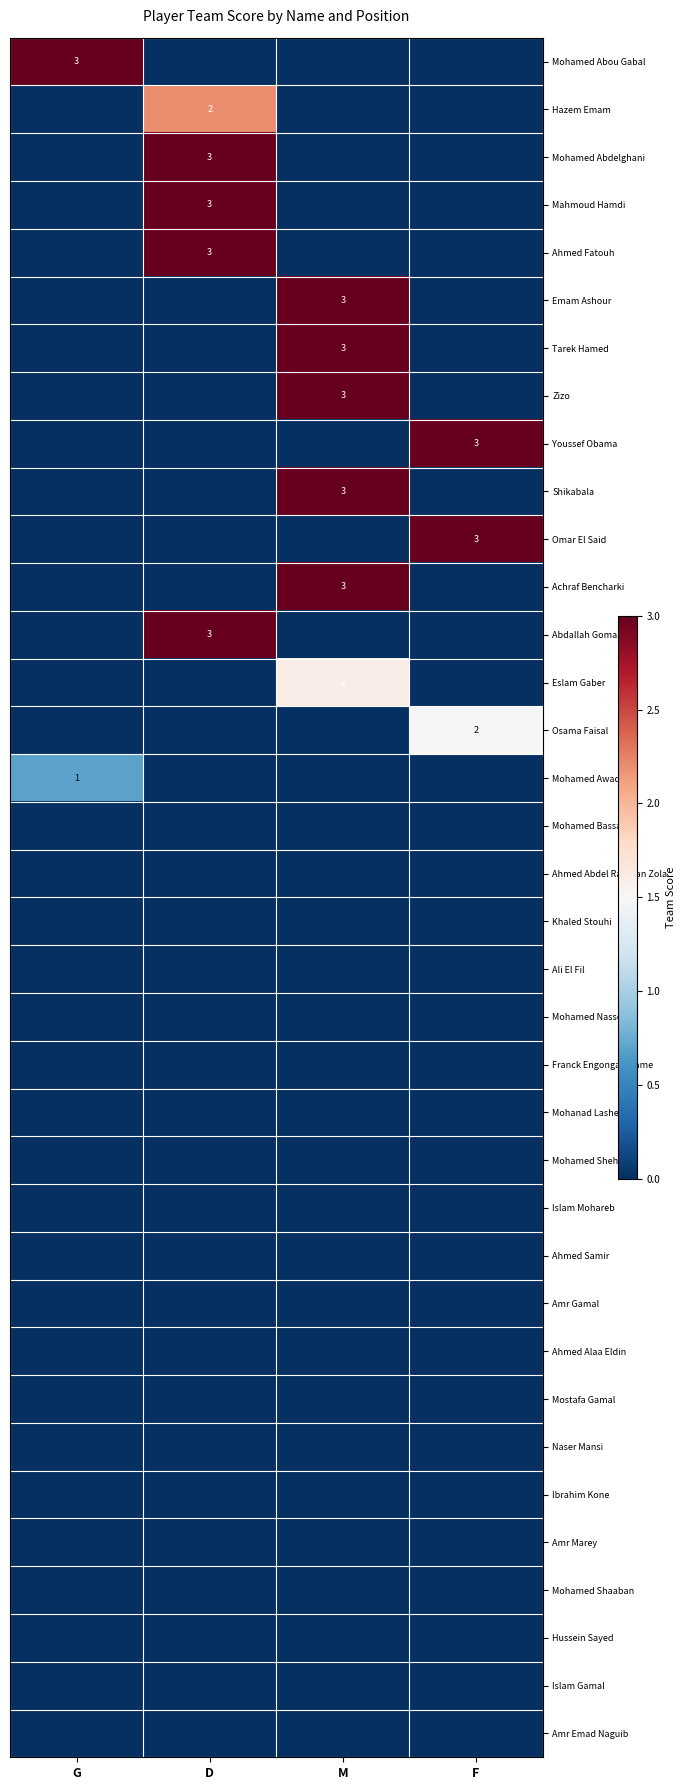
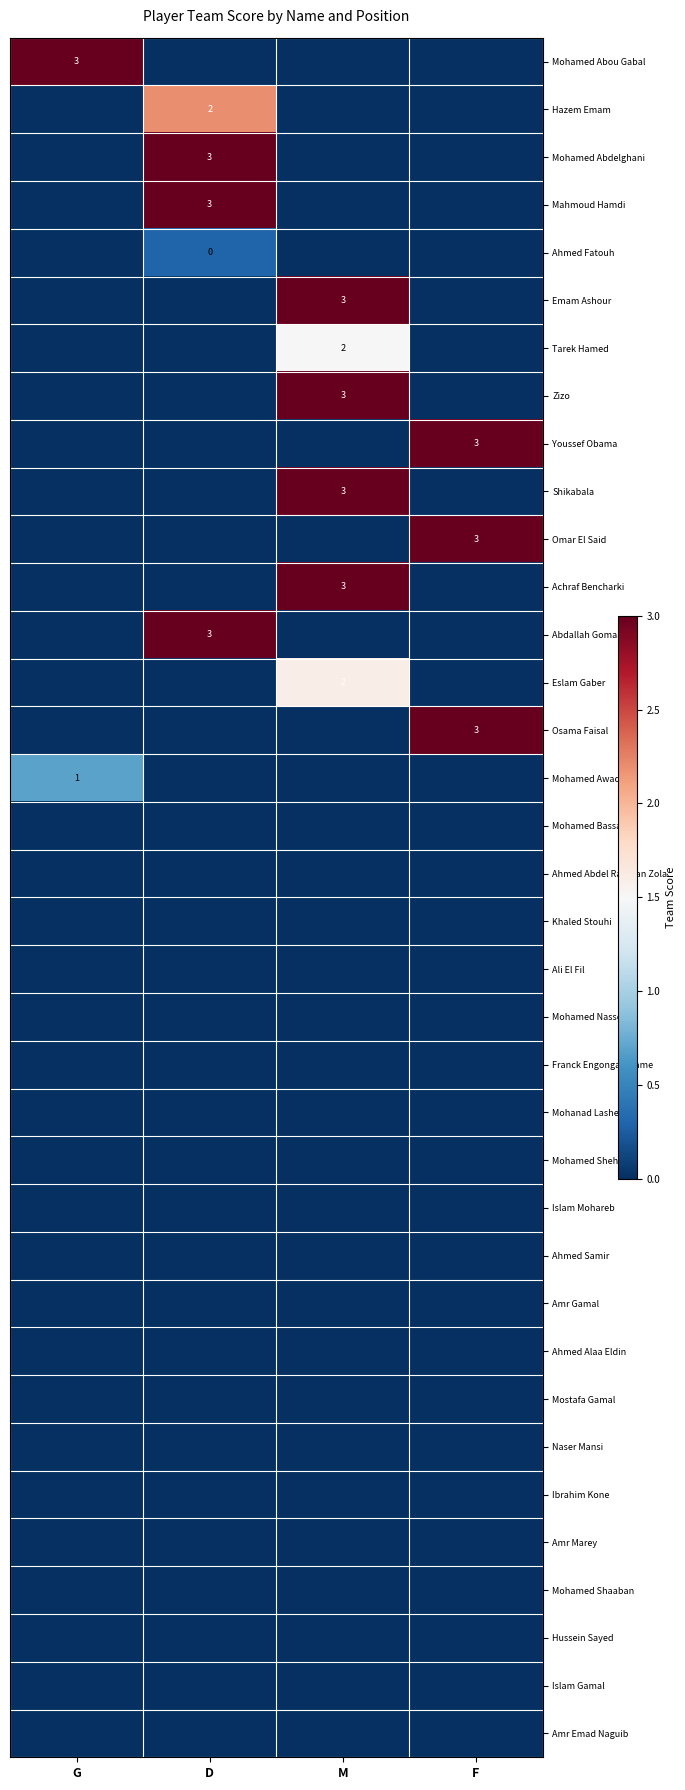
Ahmed Fatouh, D: 3 -> 0
Tarek Hamed, M: 3 -> 2
Osama Faisal, F: 2 -> 3
